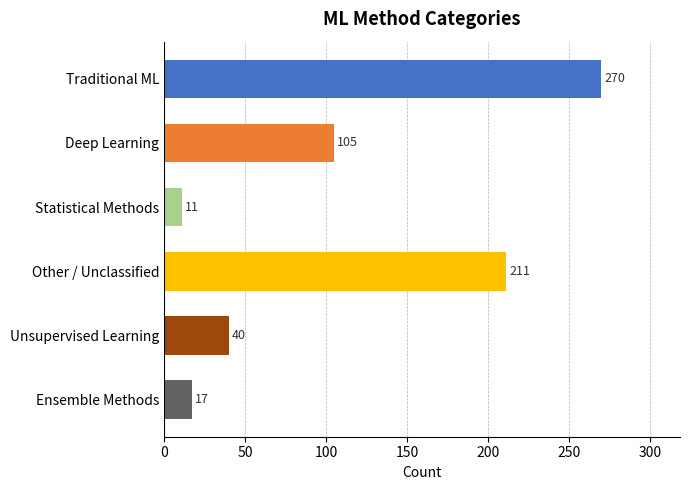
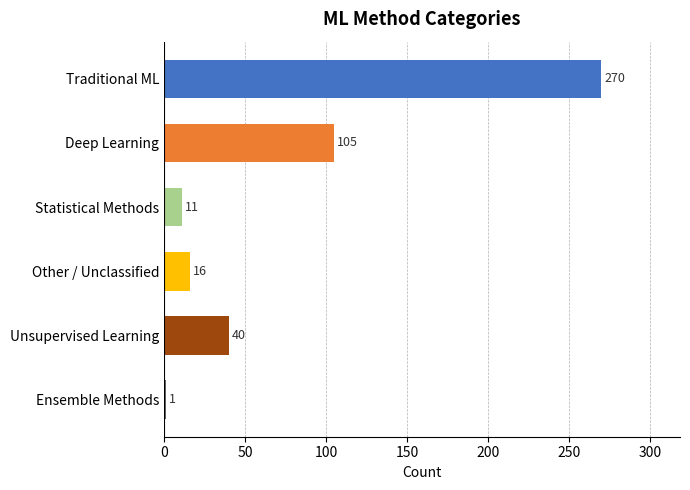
Other / Unclassified: 211 -> 16
Ensemble Methods: 17 -> 1
